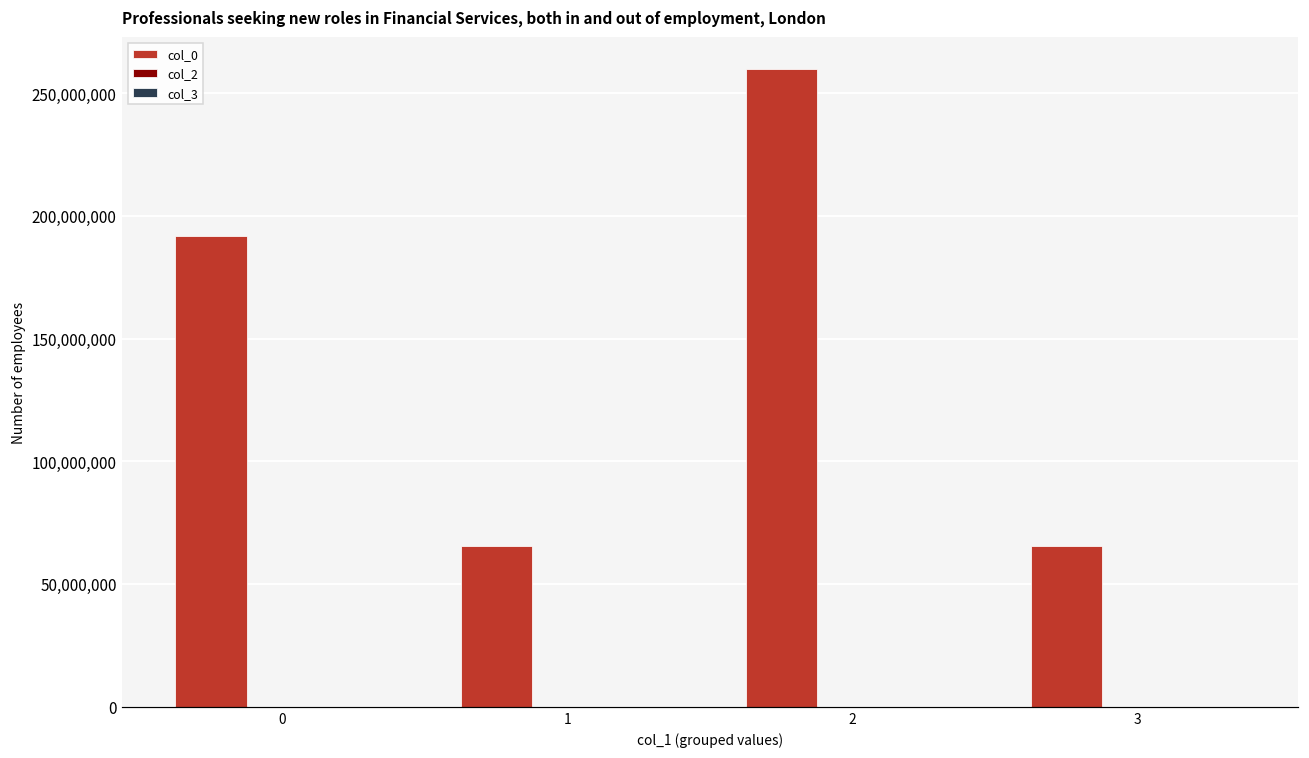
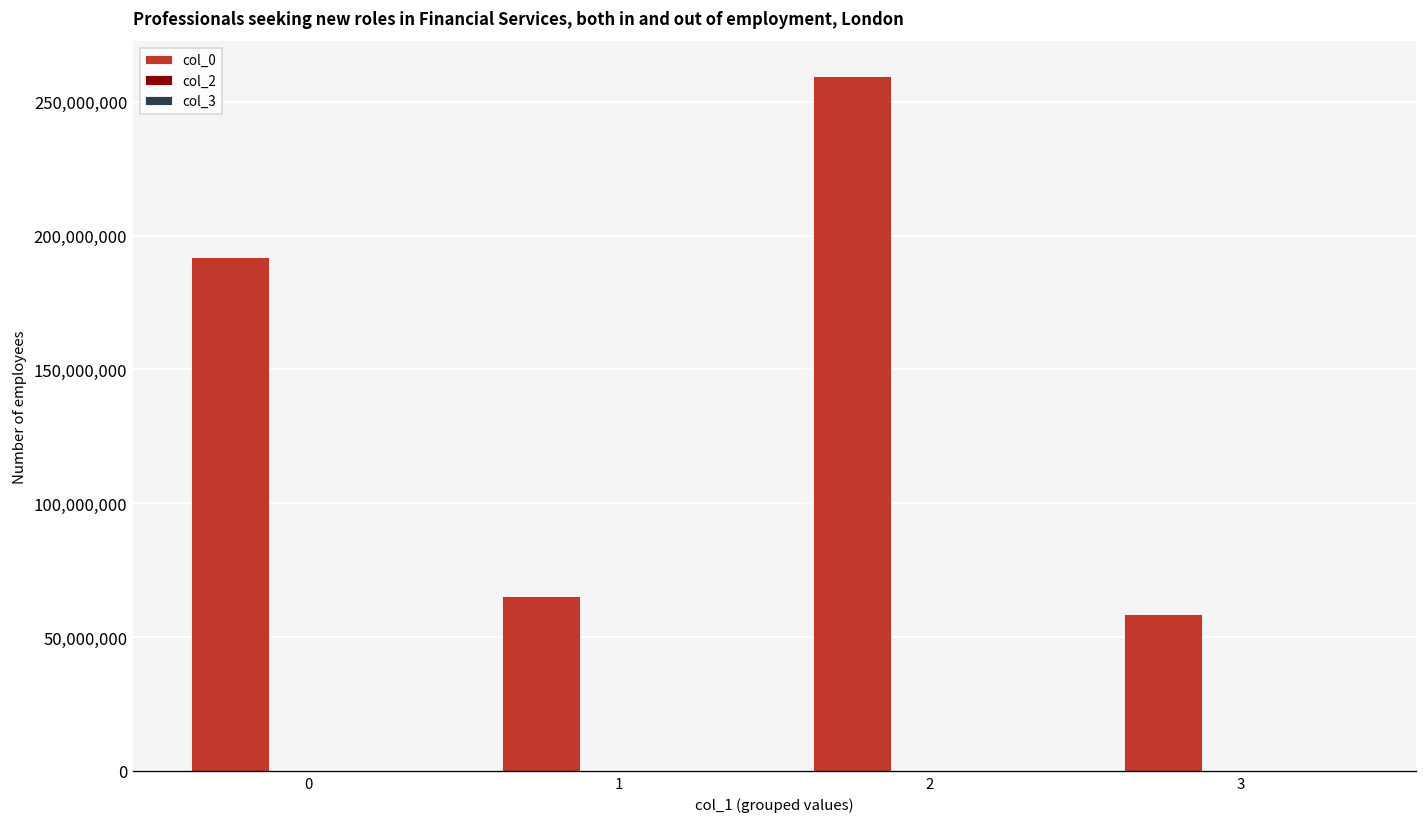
col_0, 3: 65,000,000 -> 59,000,000
